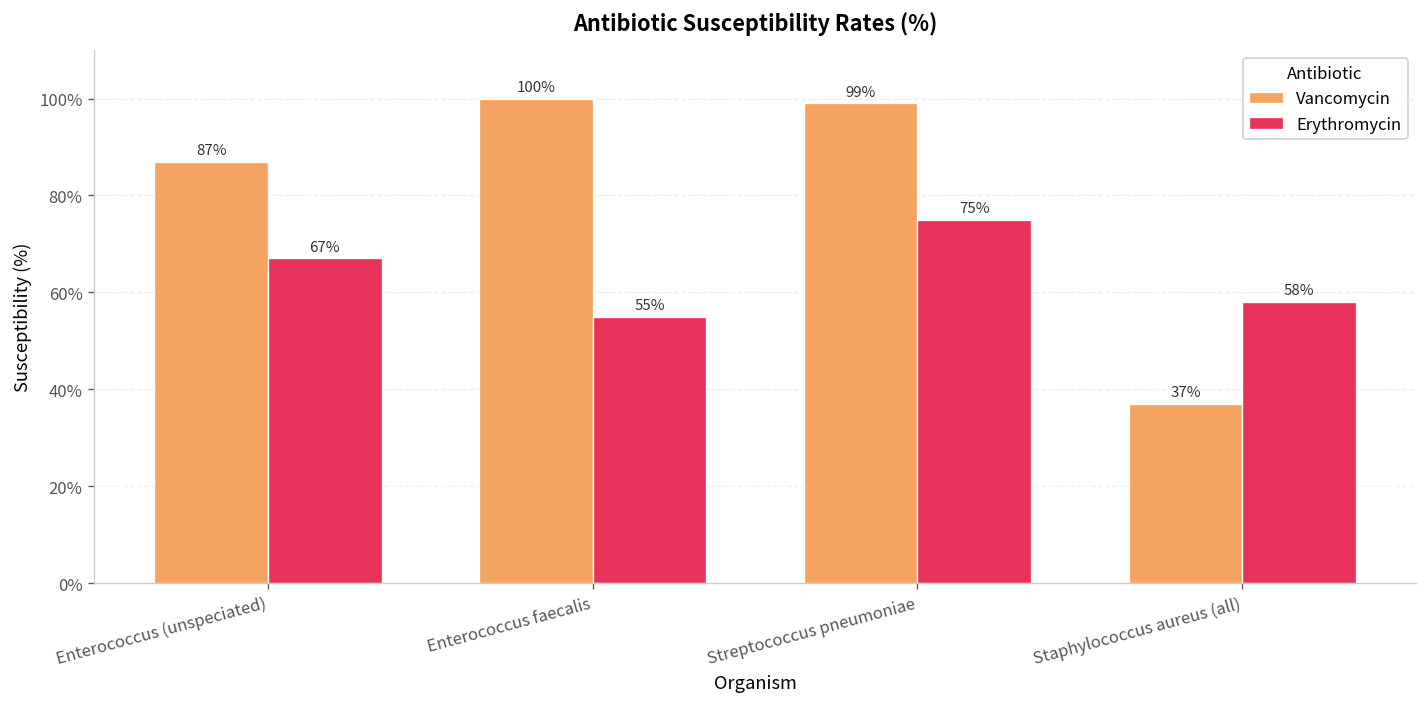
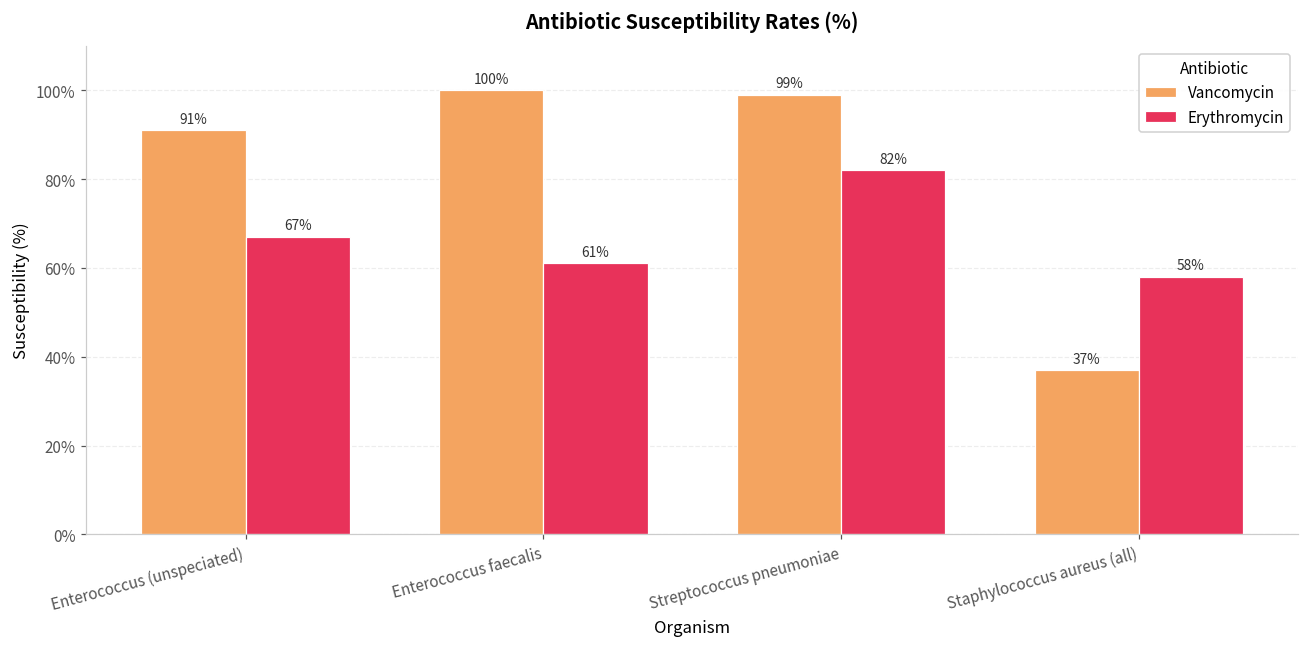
Vancomycin, Enterococcus (unspeciated): 87% -> 91%
Erythromycin, Enterococcus faecalis: 55% -> 61%
Erythromycin, Streptococcus pneumoniae: 75% -> 82%
